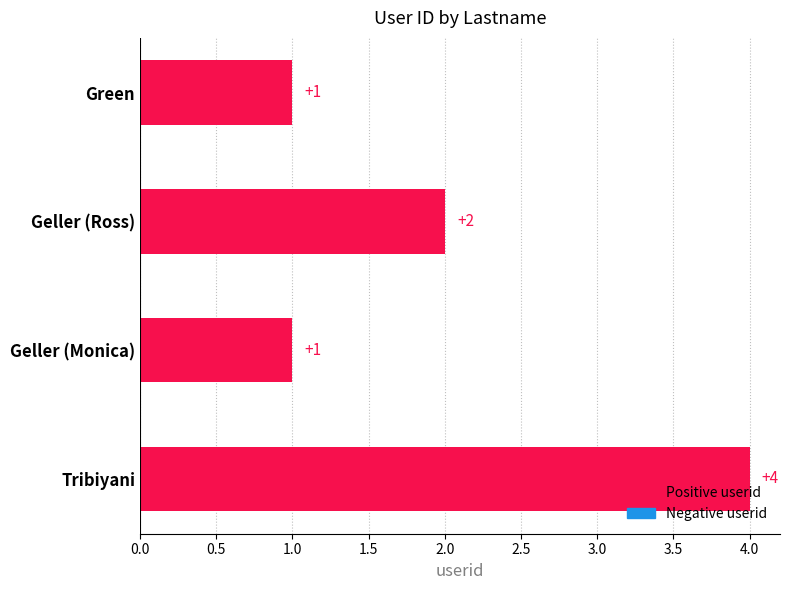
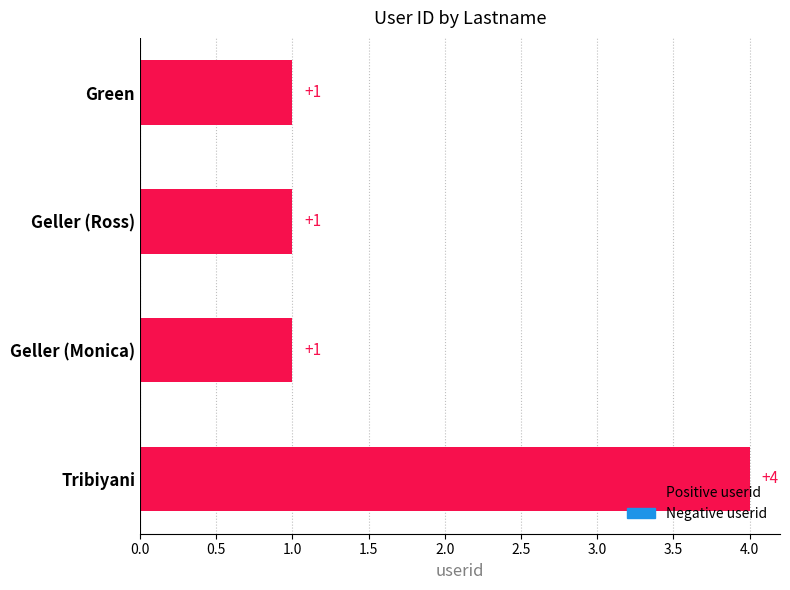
Geller (Ross): +2 -> +1
